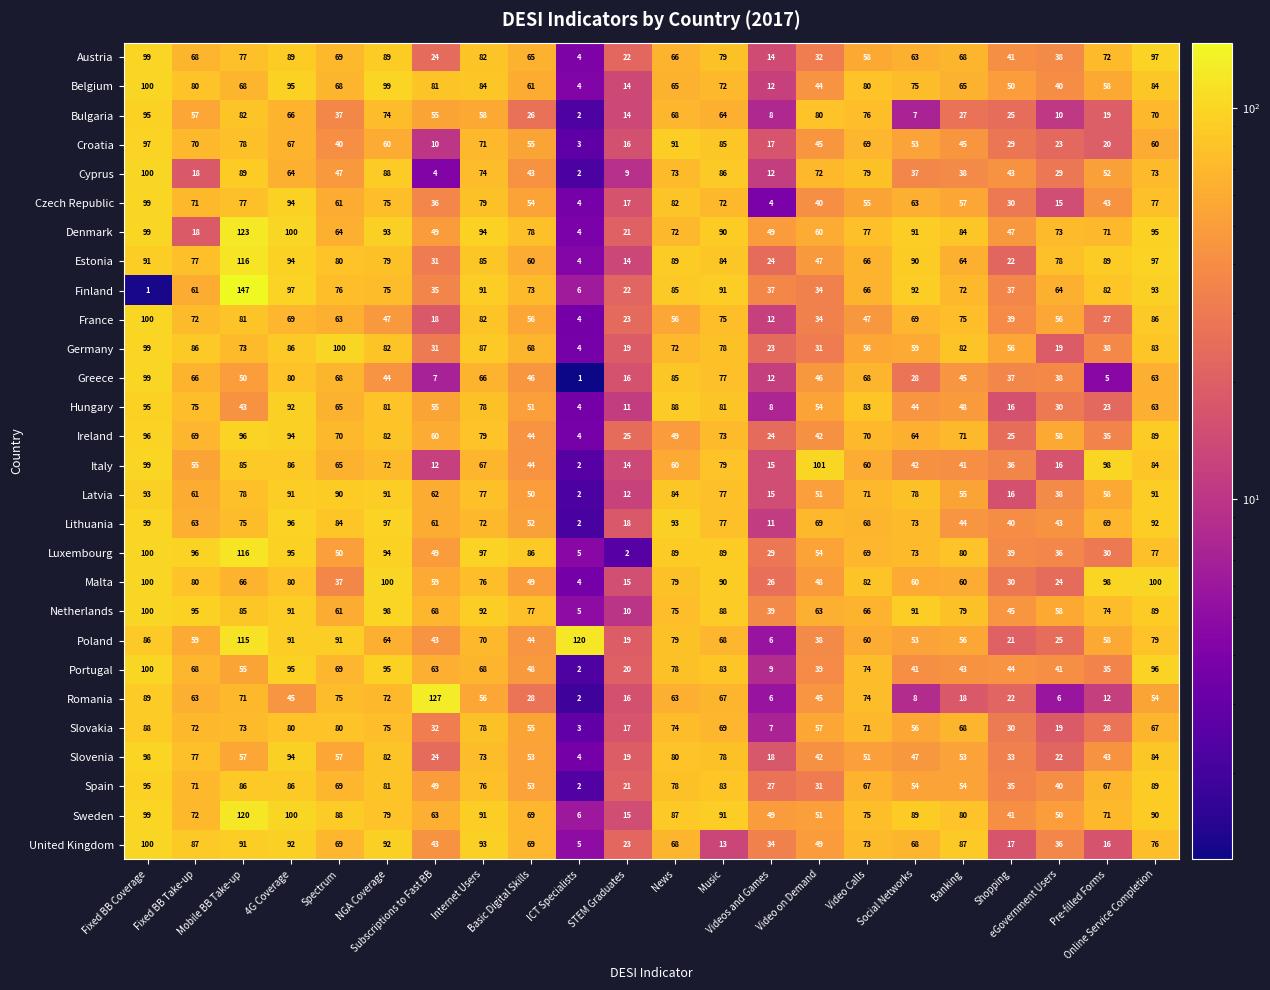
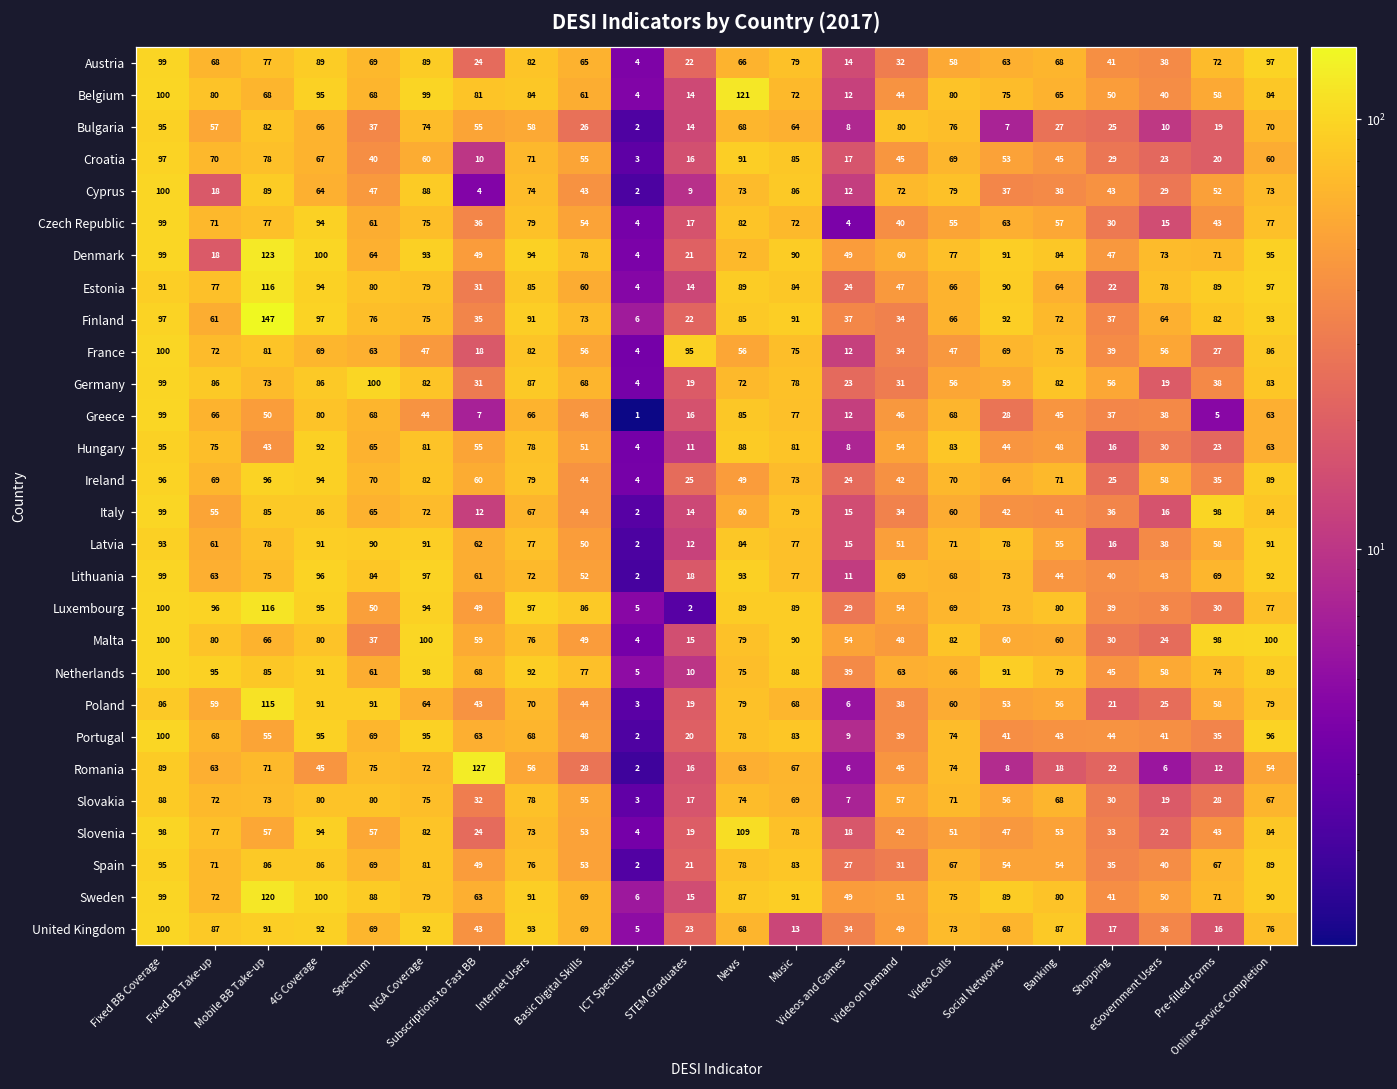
Belgium, News: 65 -> 121
Finland, Fixed BB Coverage: 1 -> 97
France, STEM Graduates: 23 -> 95
Italy, Video on Demand: 101 -> 34
Malta, Videos and Games: 26 -> 54
Poland, ICT Specialists: 120 -> 3
Slovenia, News: 80 -> 109
